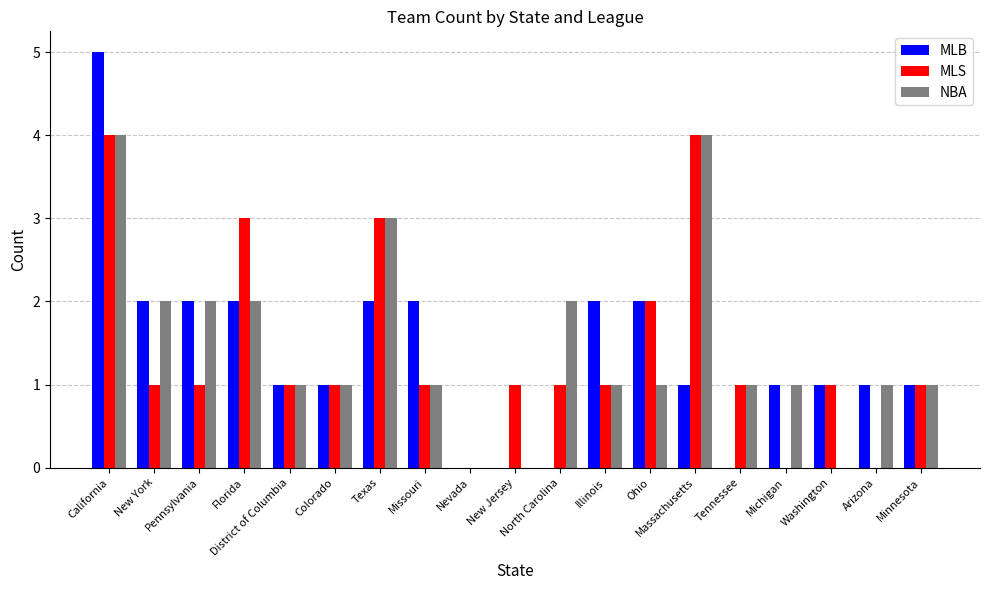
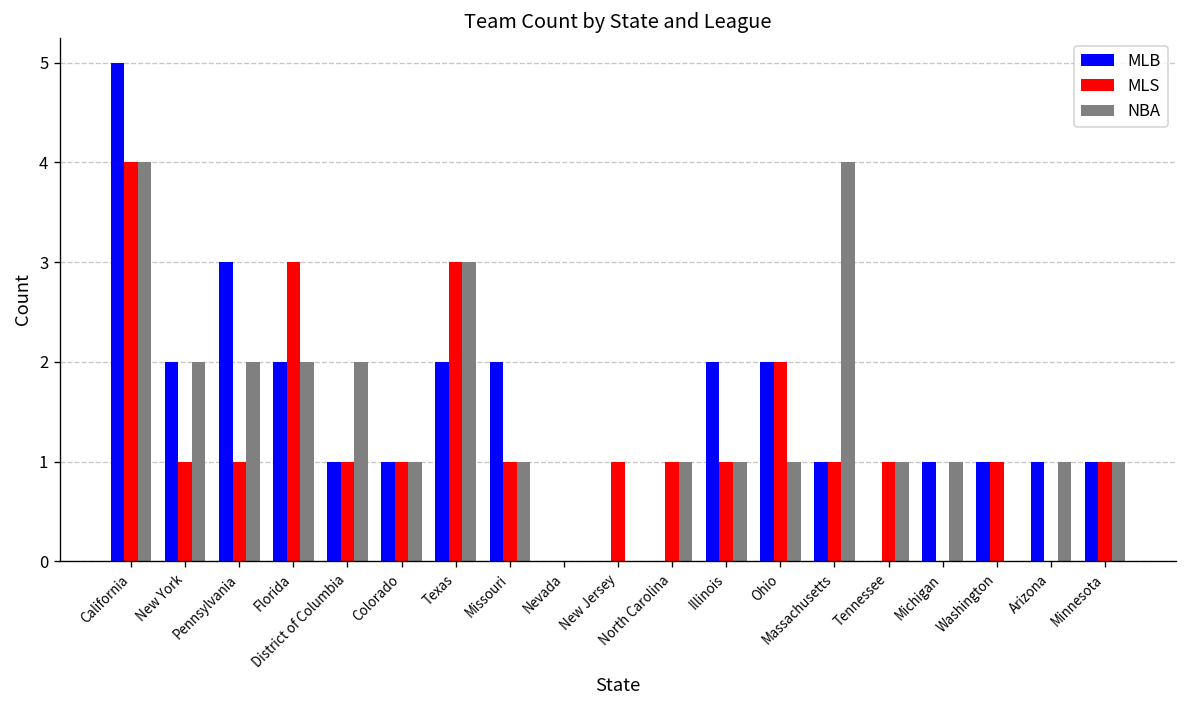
MLB, Pennsylvania: 2 -> 3
NBA, District of Columbia: 1 -> 2
NBA, North Carolina: 2 -> 1
MLS, Massachusetts: 4 -> 1
